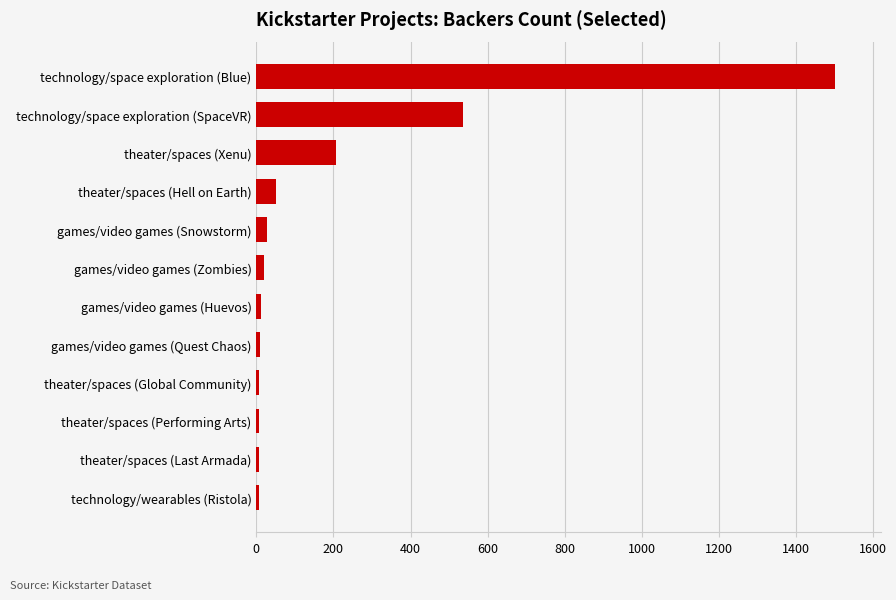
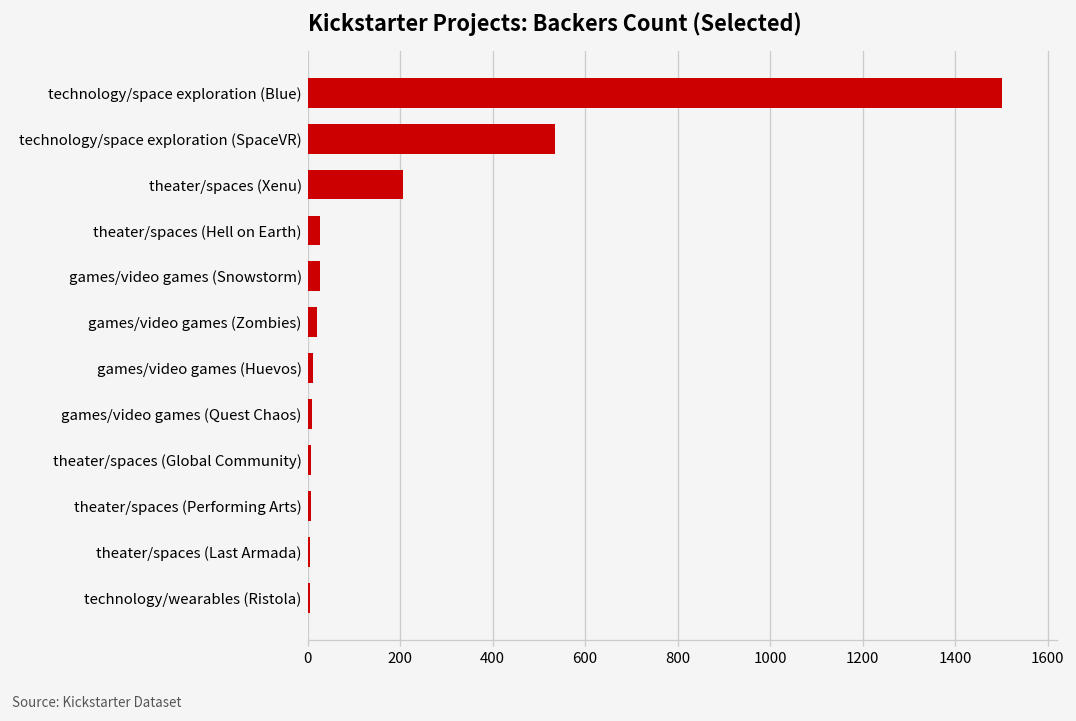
theater/spaces (Hell on Earth): 50 -> 30
